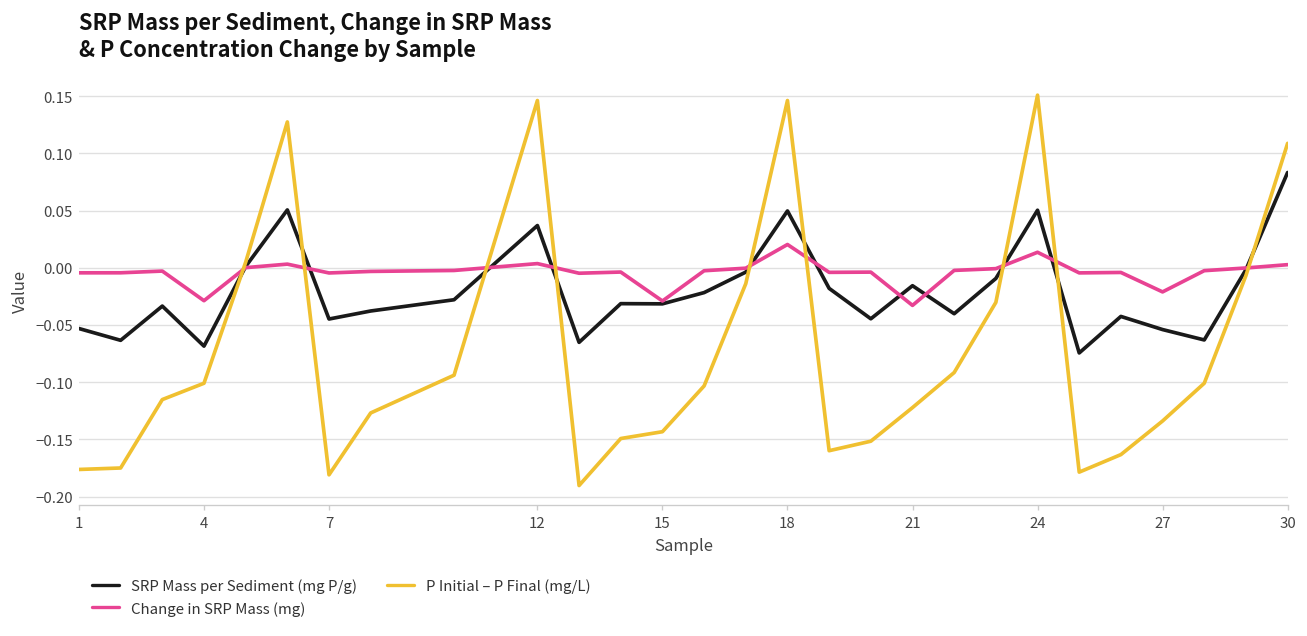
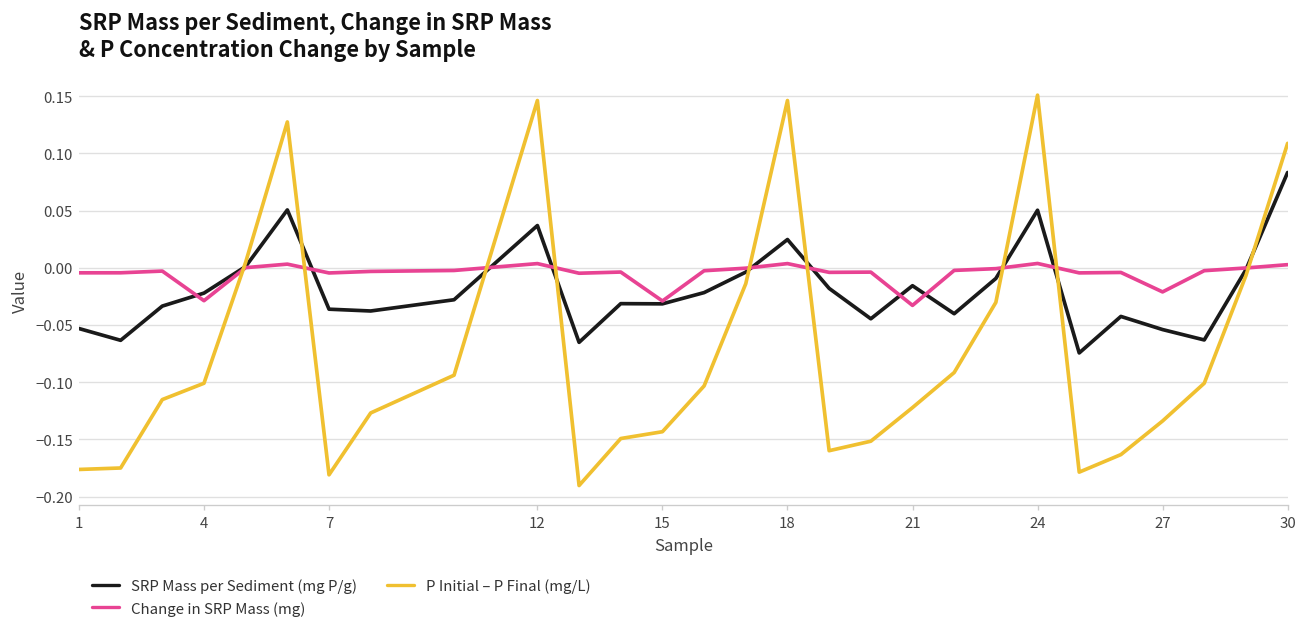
SRP Mass per Sediment (mg P/g), 4: -0.07 -> -0.02
SRP Mass per Sediment (mg P/g), 7: -0.045 -> -0.036
SRP Mass per Sediment (mg P/g), 18: 0.05 -> 0.02
Change in SRP Mass (mg), 18: 0.02 -> 0.00
Change in SRP Mass (mg), 24: 0.01 -> 0.00
